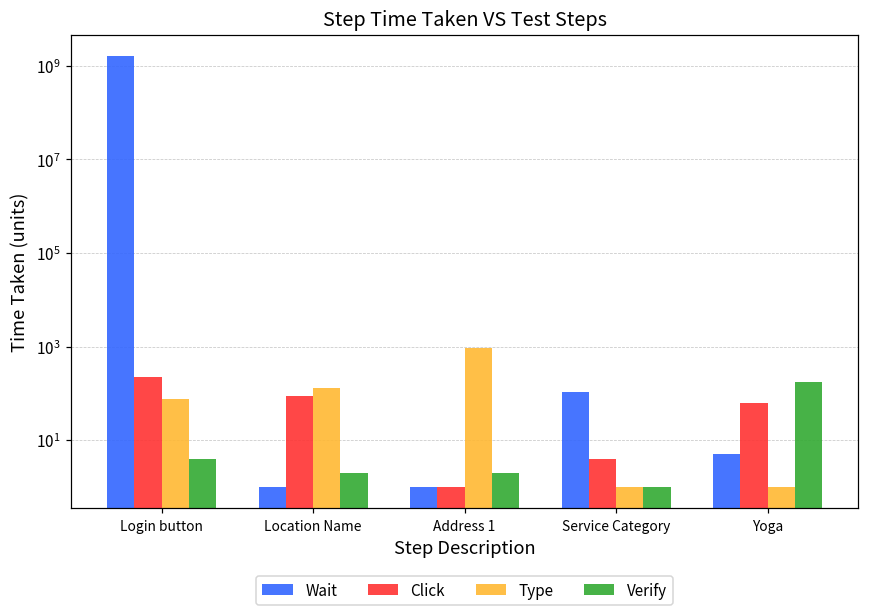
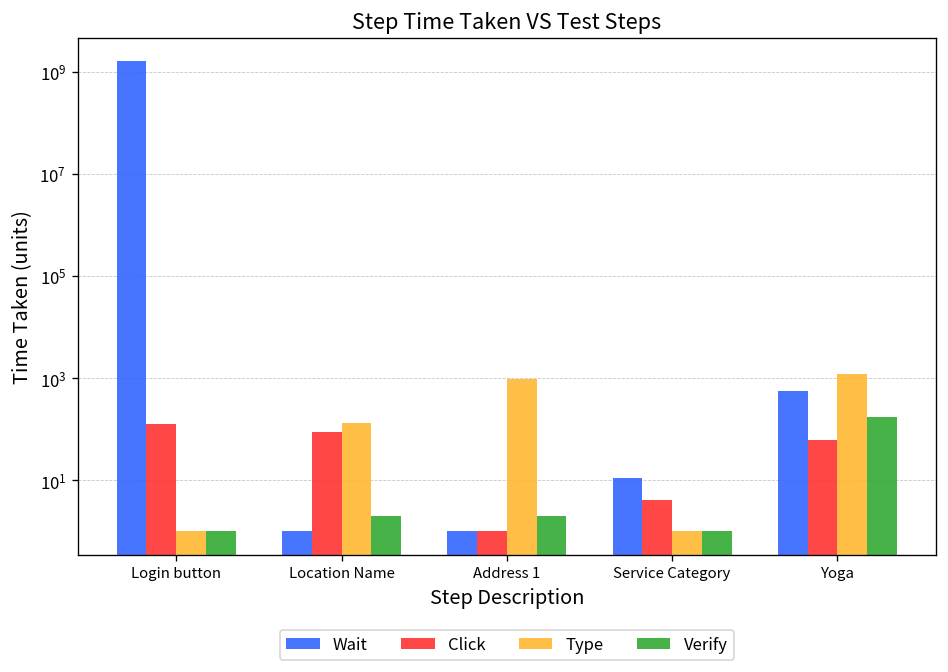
Click, Login button: 200 -> 130
Type, Login button: 80 -> 1
Verify, Login button: 4 -> 1
Wait, Service Category: 110 -> 11
Wait, Yoga: 5 -> 600
Type, Yoga: 1 -> 1200
